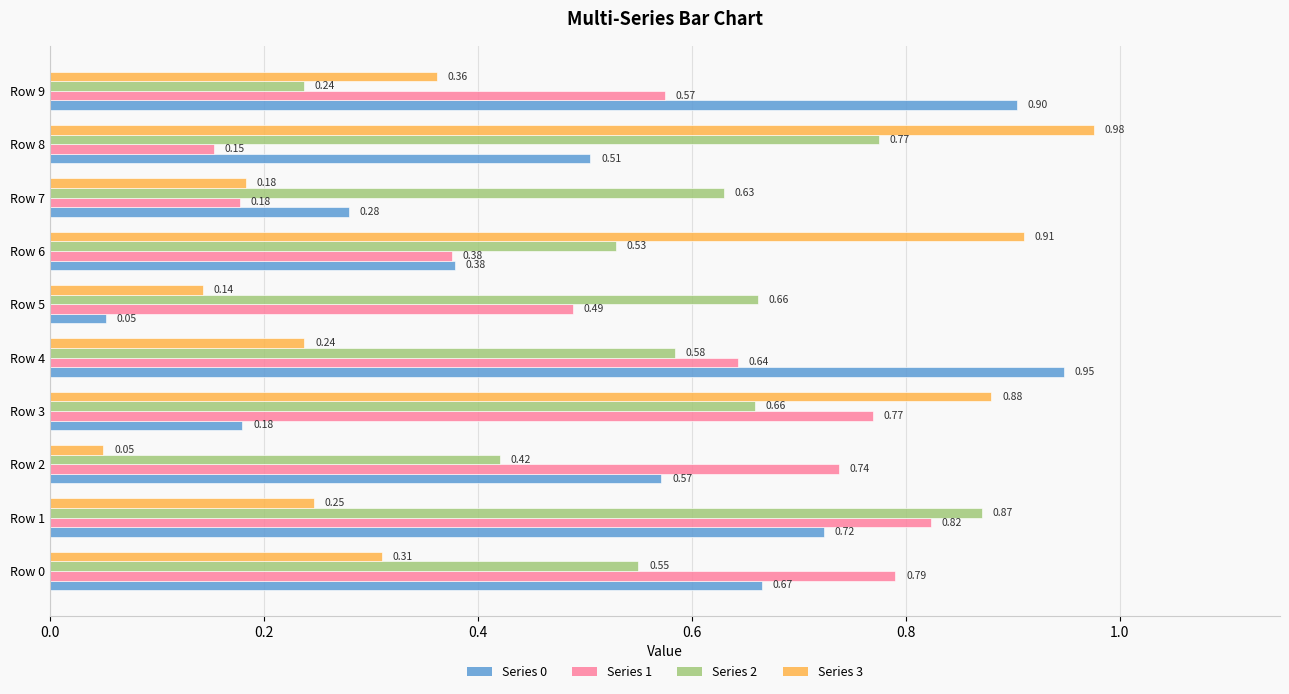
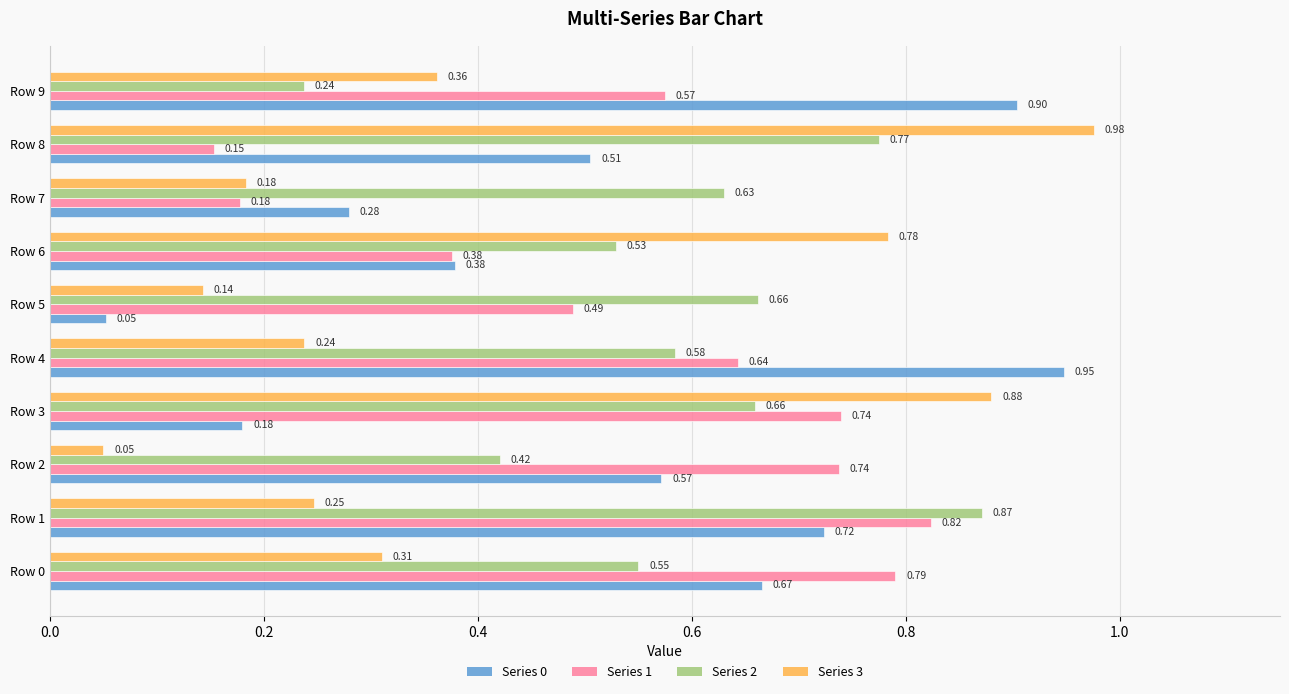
Series 3, Row 6: 0.91 -> 0.78
Series 1, Row 3: 0.77 -> 0.74
